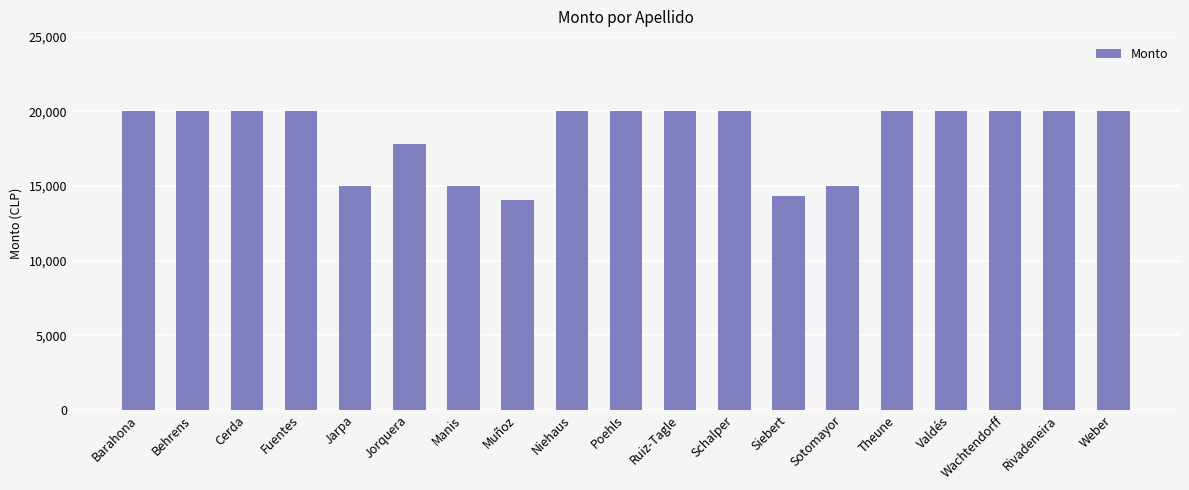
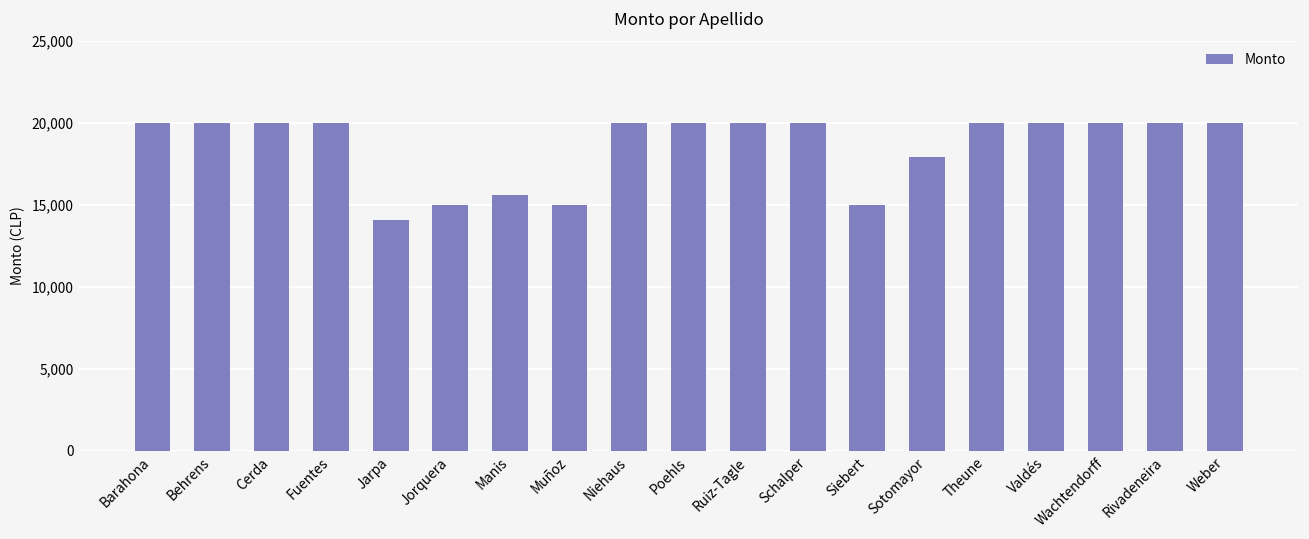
Jarpa: 15,000 -> 14,100
Jorquera: 17,800 -> 15,000
Manis: 15,000 -> 15,600
Muñoz: 14,100 -> 15,000
Siebert: 14,400 -> 15,000
Sotomayor: 15,000 -> 17,900
